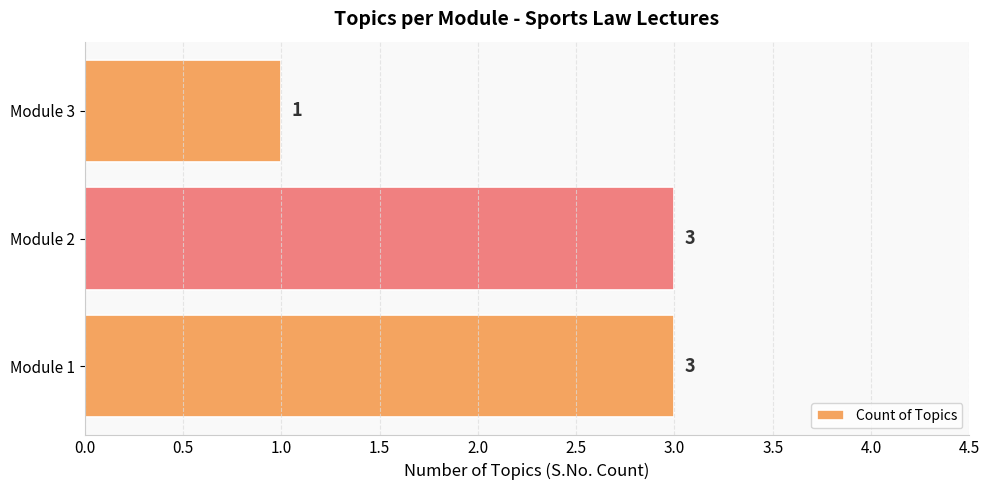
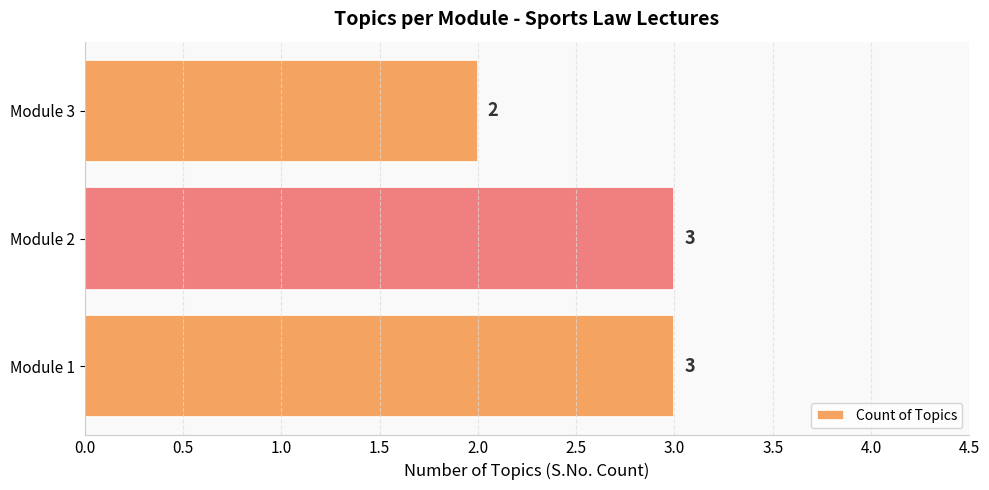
Module 3: 1 -> 2
